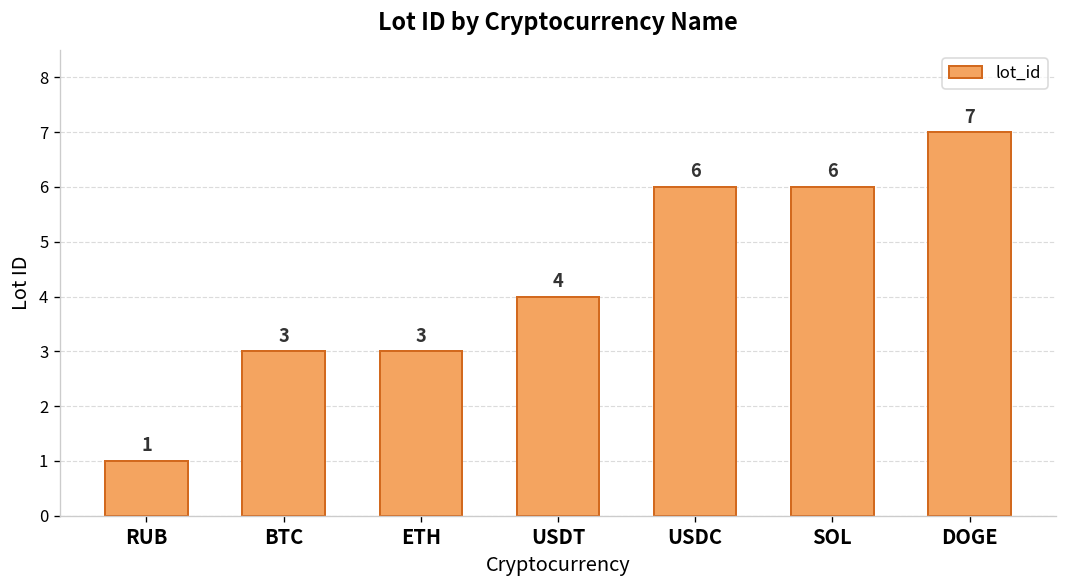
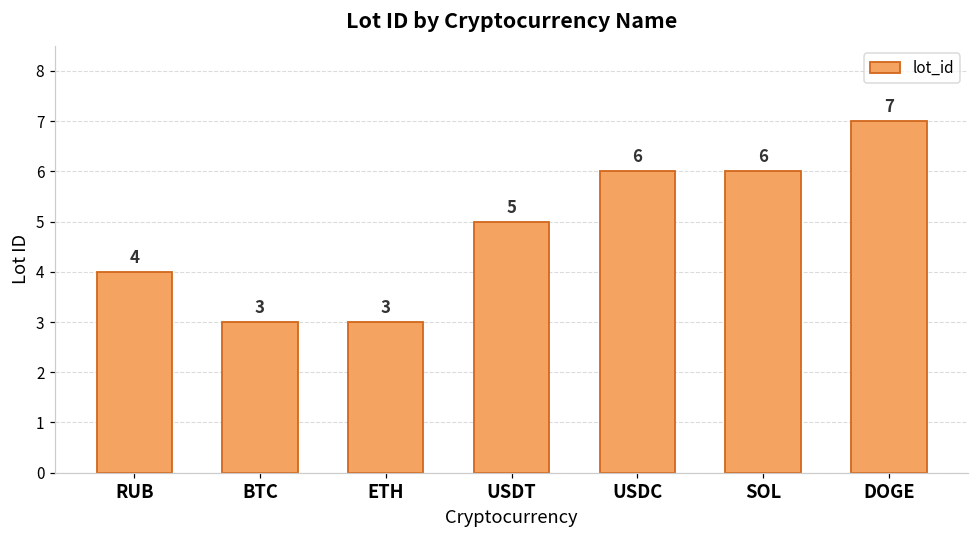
RUB: 1 -> 4
USDT: 4 -> 5
